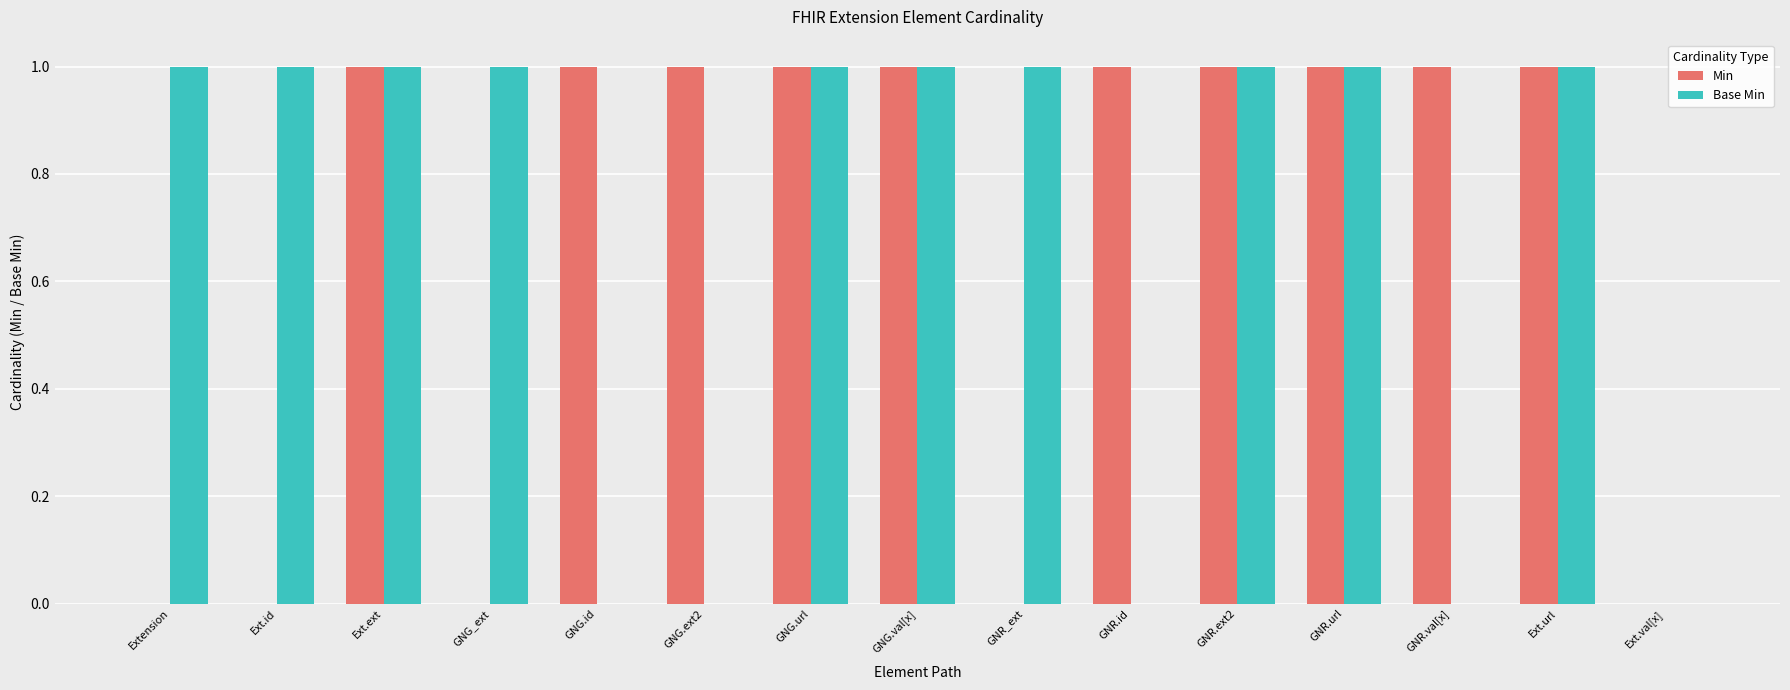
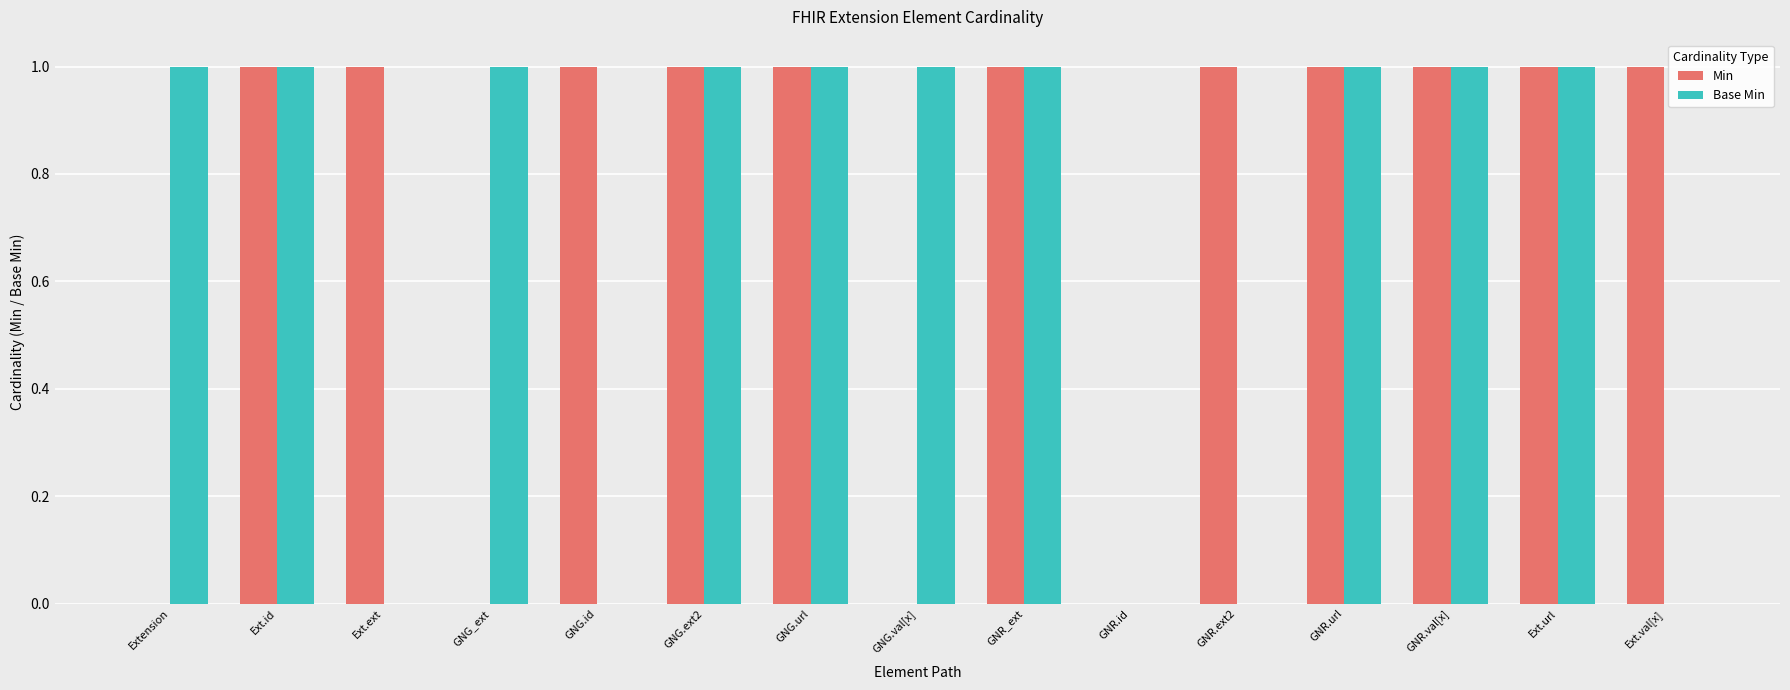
Min, Ext.id: 0 -> 1
Base Min, Ext.ext: 1 -> 0
Base Min, GNG.ext2: 0 -> 1
Min, GNG.val[x]: 1 -> 0
Min, GNR_ext: 0 -> 1
Min, GNR.id: 1 -> 0
Base Min, GNR.ext2: 1 -> 0
Base Min, GNR.val[x]: 0 -> 1
Min, Ext.val[x]: 0 -> 1
